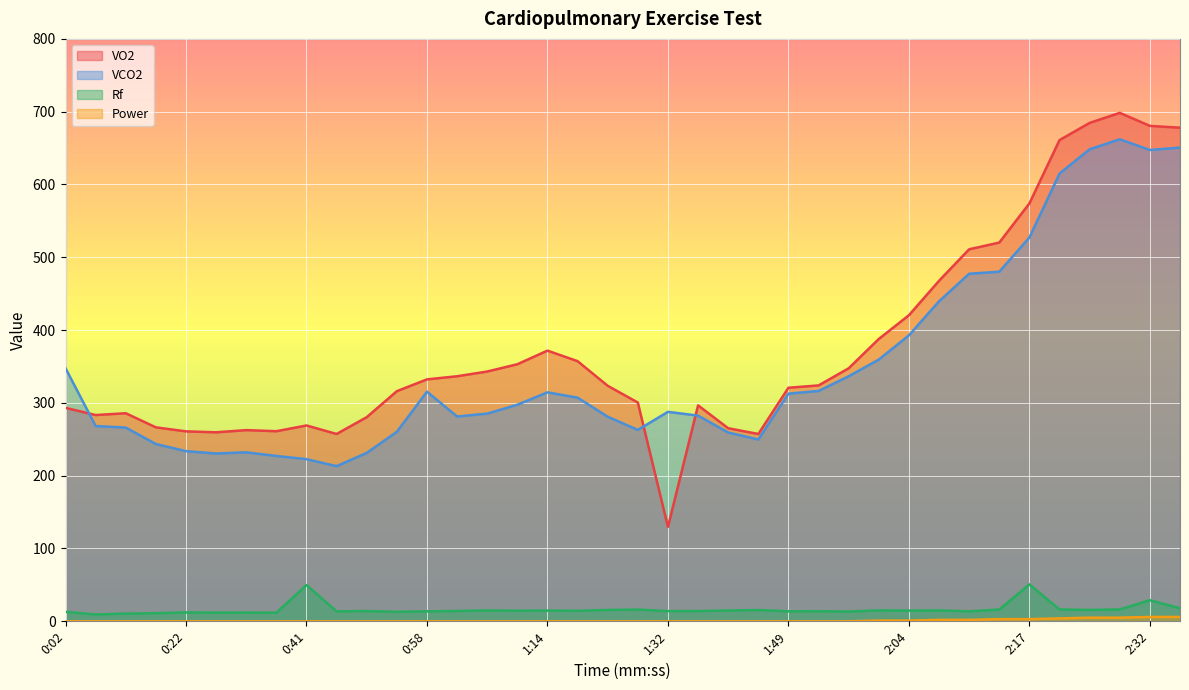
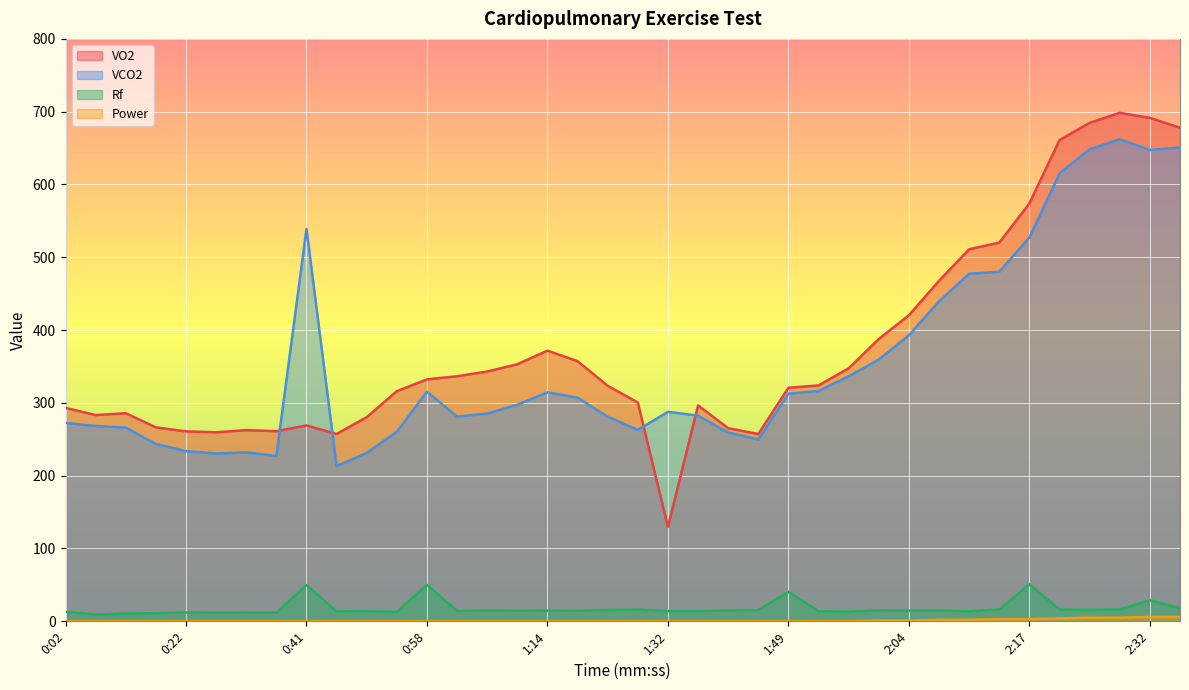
VCO2, 0:02: 350 -> 270
VCO2, 0:41: 220 -> 540
Rf, 0:58: 10 -> 50
Rf, 1:49: 10 -> 40
VO2, 2:32: 680 -> 690
